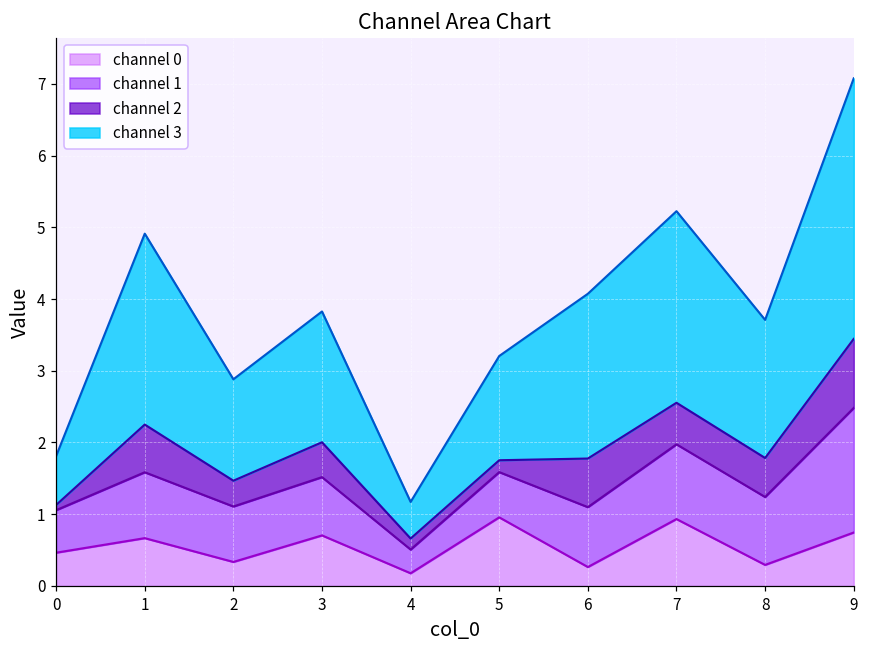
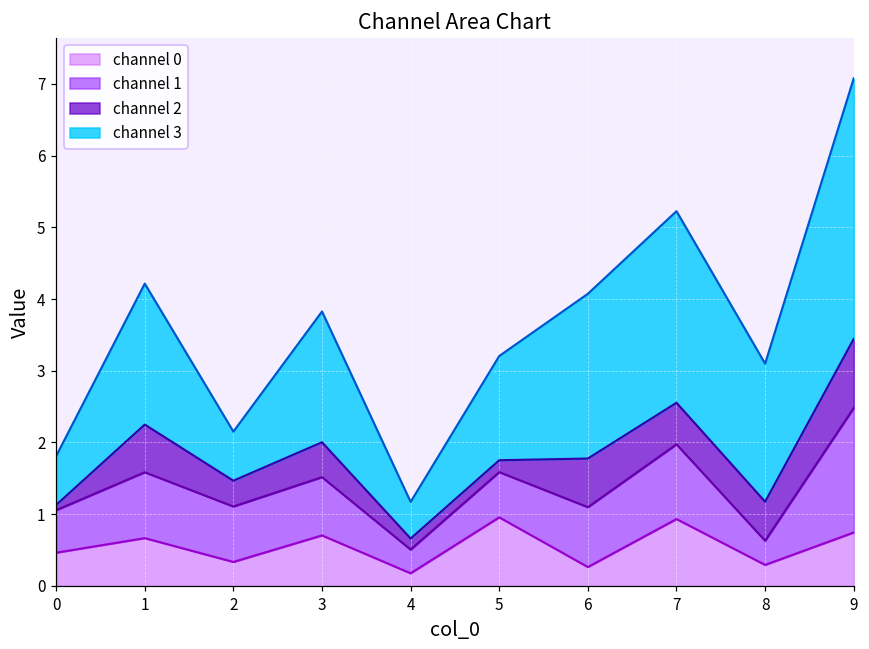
channel 3, 1: 2.7 -> 2.0
channel 3, 2: 1.4 -> 0.7
channel 1, 8: 0.9 -> 0.3
